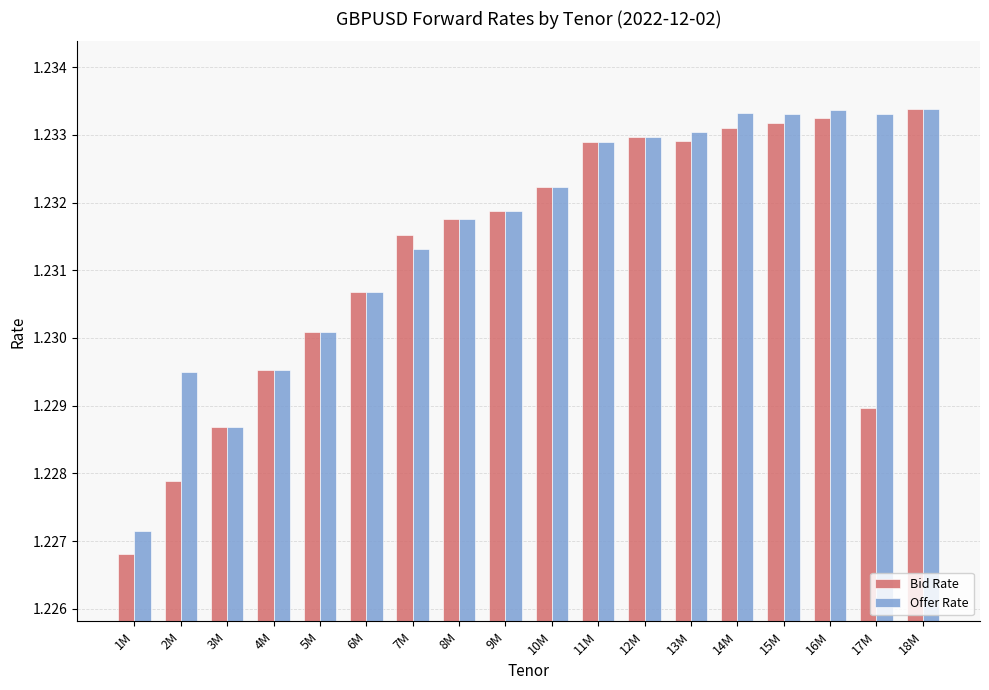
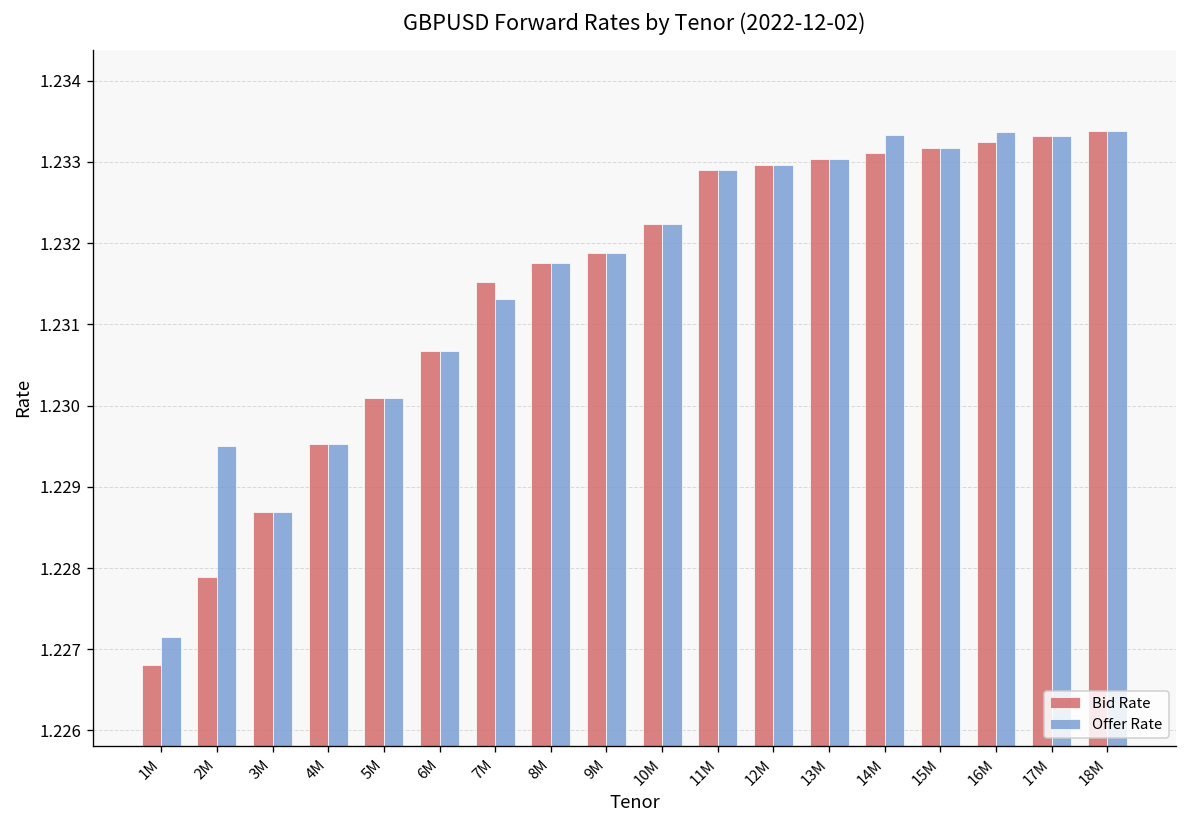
Bid Rate, 13M: 1.2329 -> 1.2330
Offer Rate, 15M: 1.2333 -> 1.2332
Bid Rate, 17M: 1.2290 -> 1.2333
